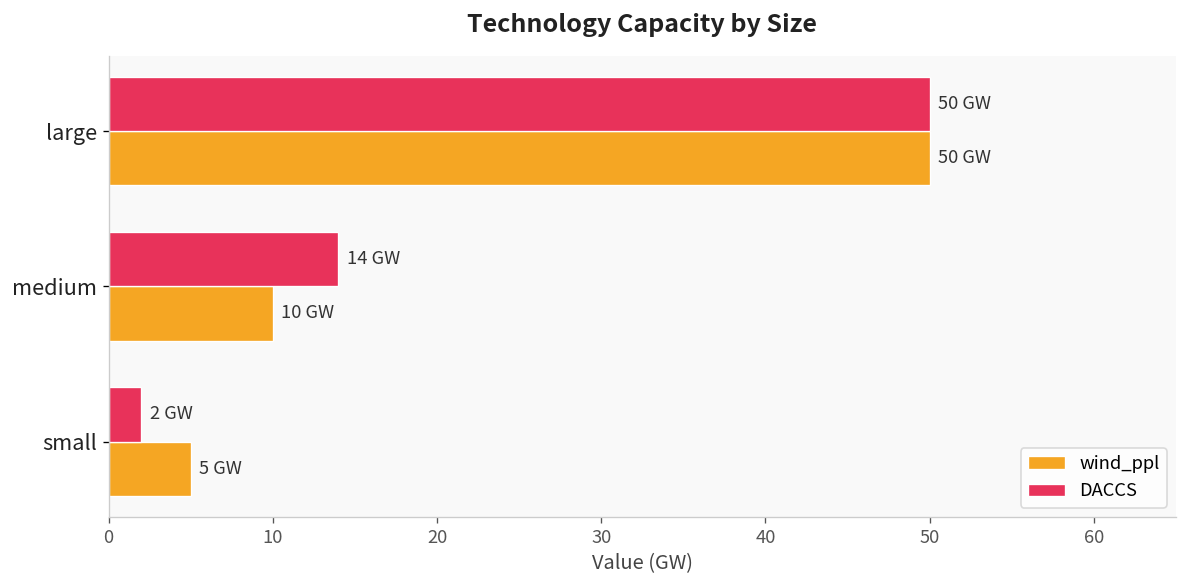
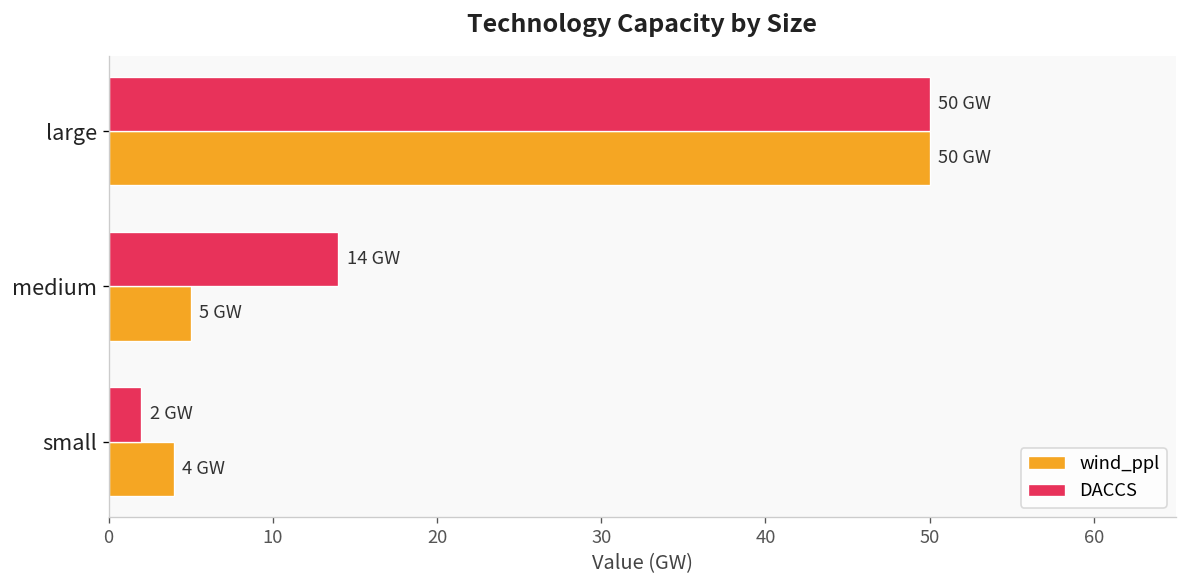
wind_ppl, medium: 10 -> 5
wind_ppl, small: 5 -> 4
